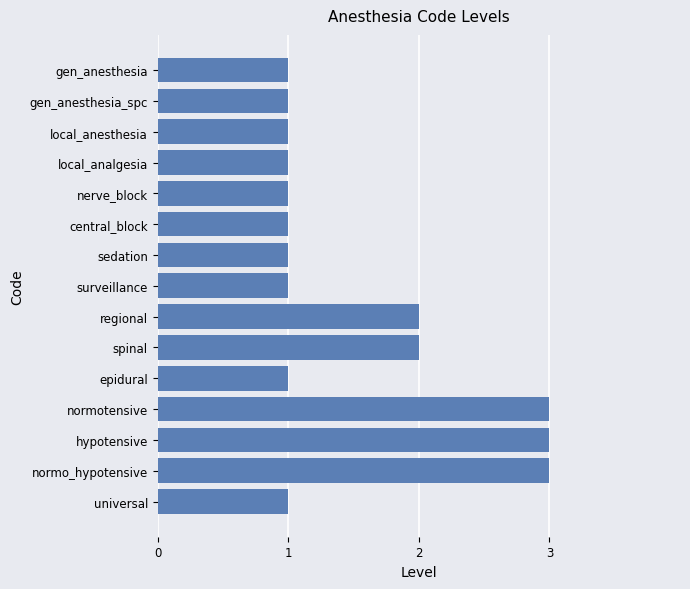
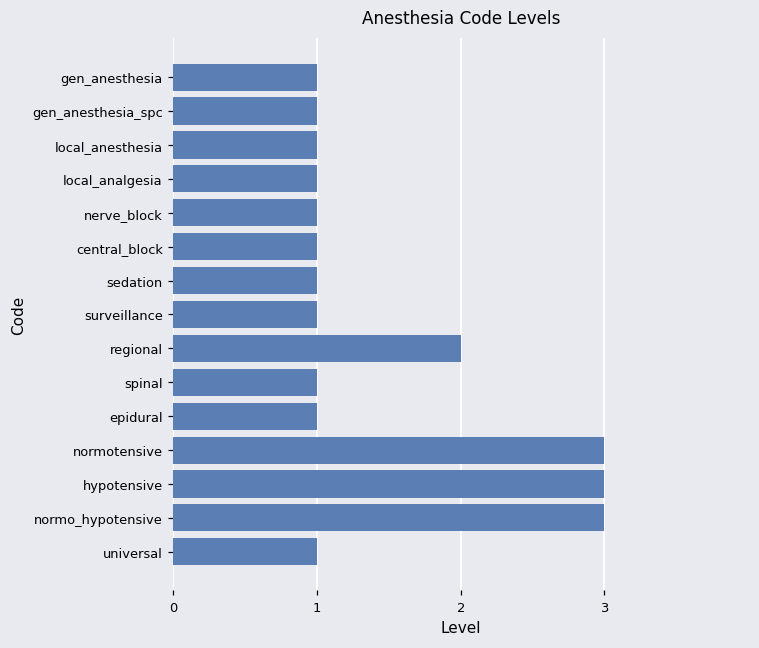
spinal: 2 -> 1
